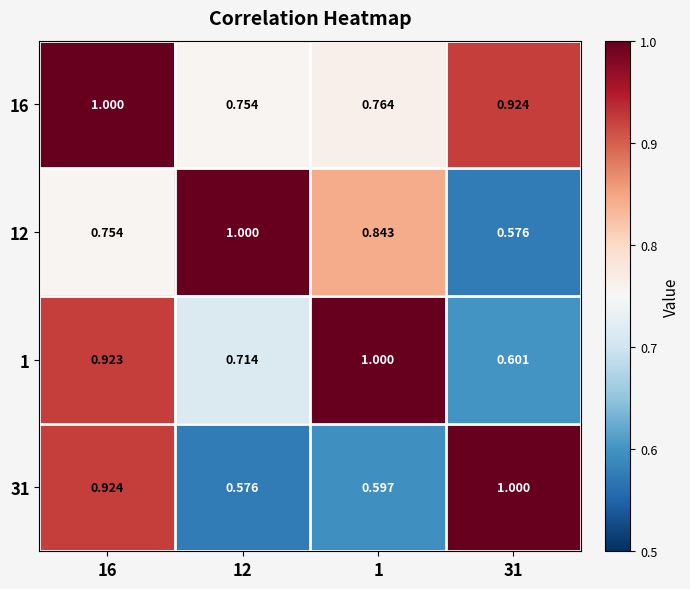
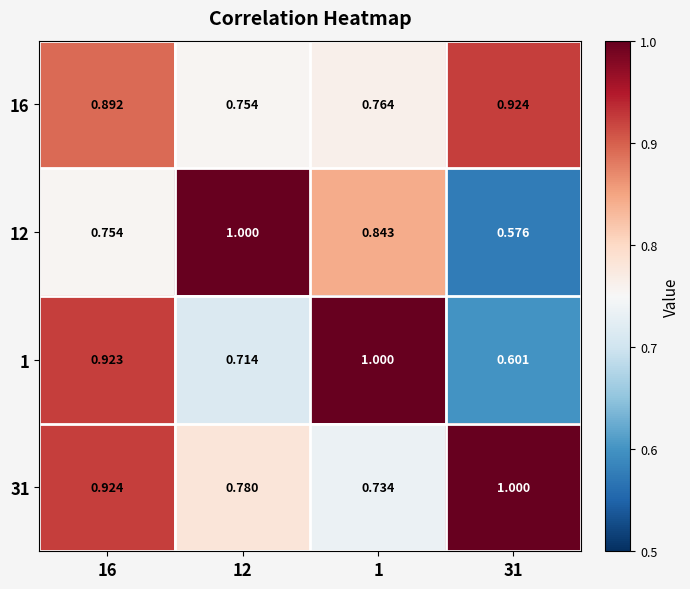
16, 16: 1.000 -> 0.892
31, 12: 0.576 -> 0.780
31, 1: 0.597 -> 0.734
